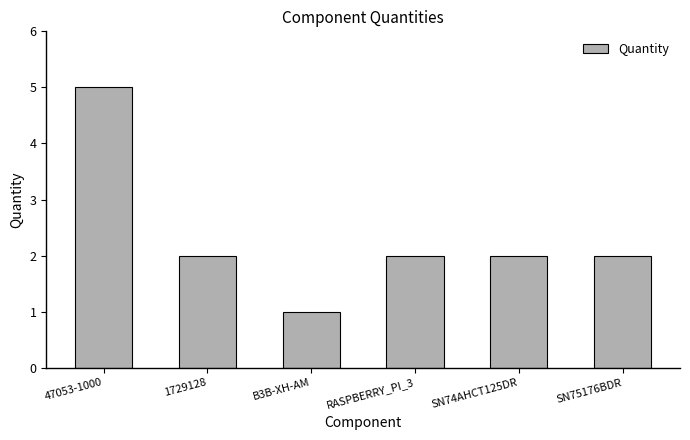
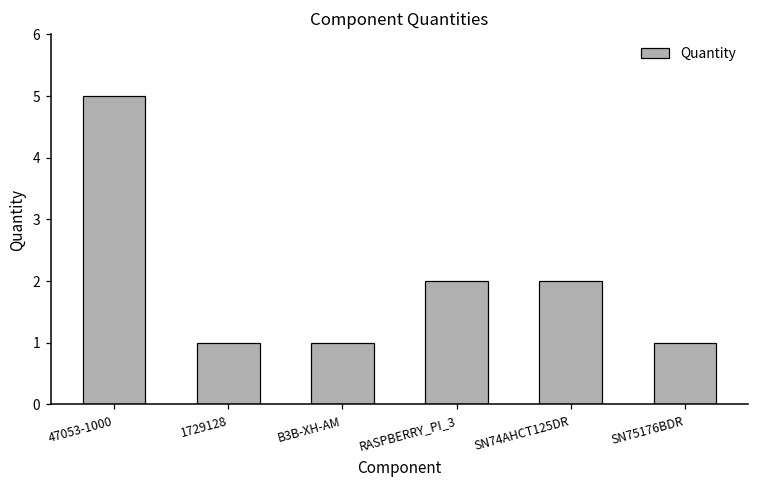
1729128: 2 -> 1
SN75176BDR: 2 -> 1
